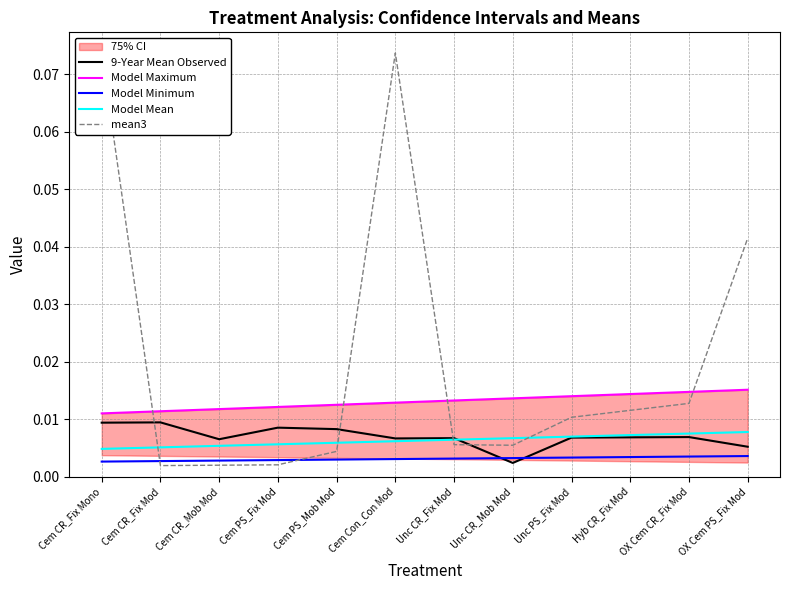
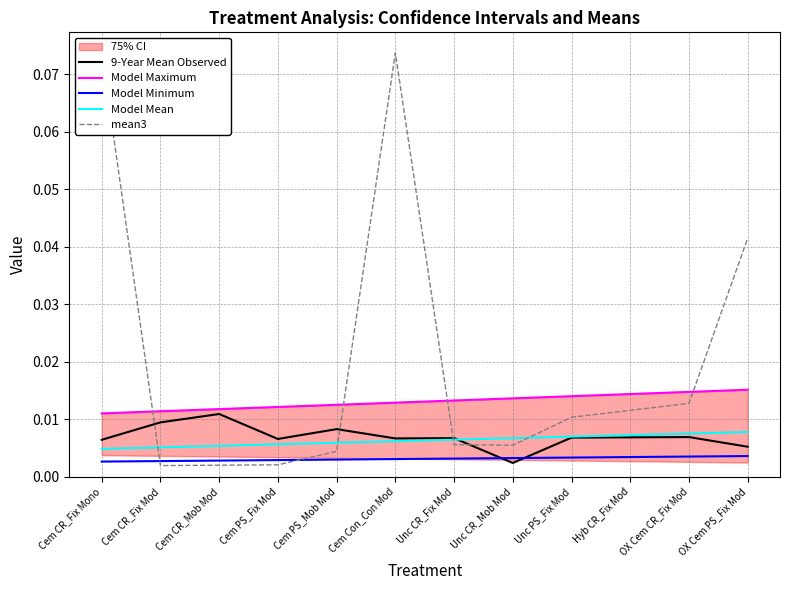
9-Year Mean Observed, Cem CR_Fix Mono: 0.009 -> 0.006
9-Year Mean Observed, Cem CR_Mob Mod: 0.007 -> 0.011
9-Year Mean Observed, Cem PS_Fix Mod: 0.009 -> 0.007
